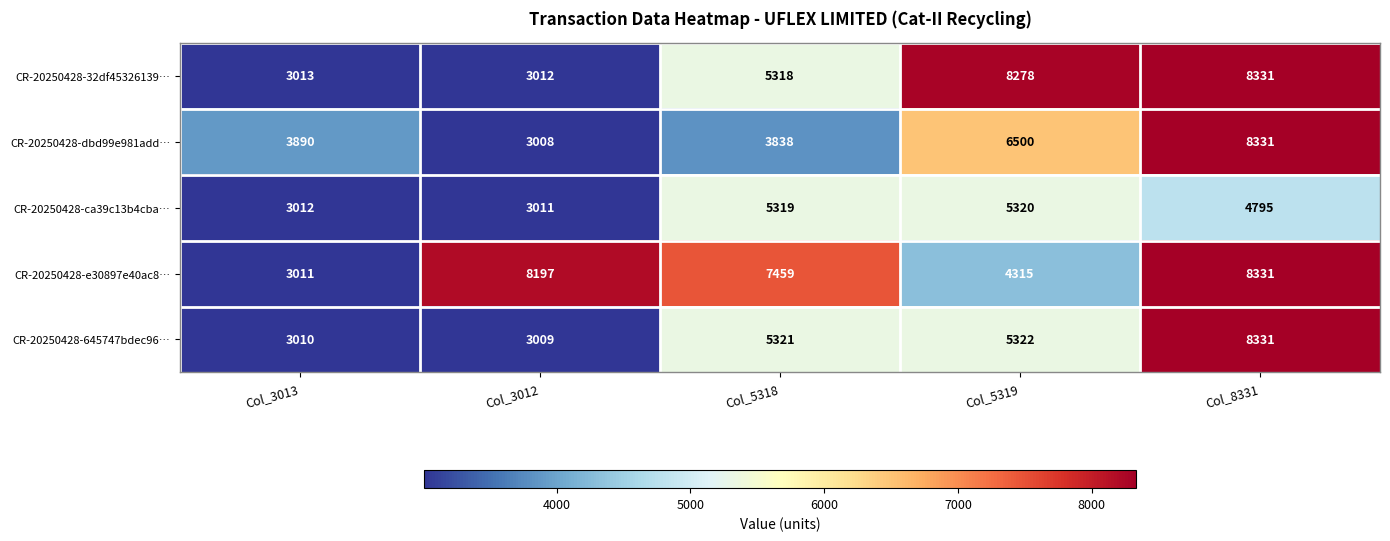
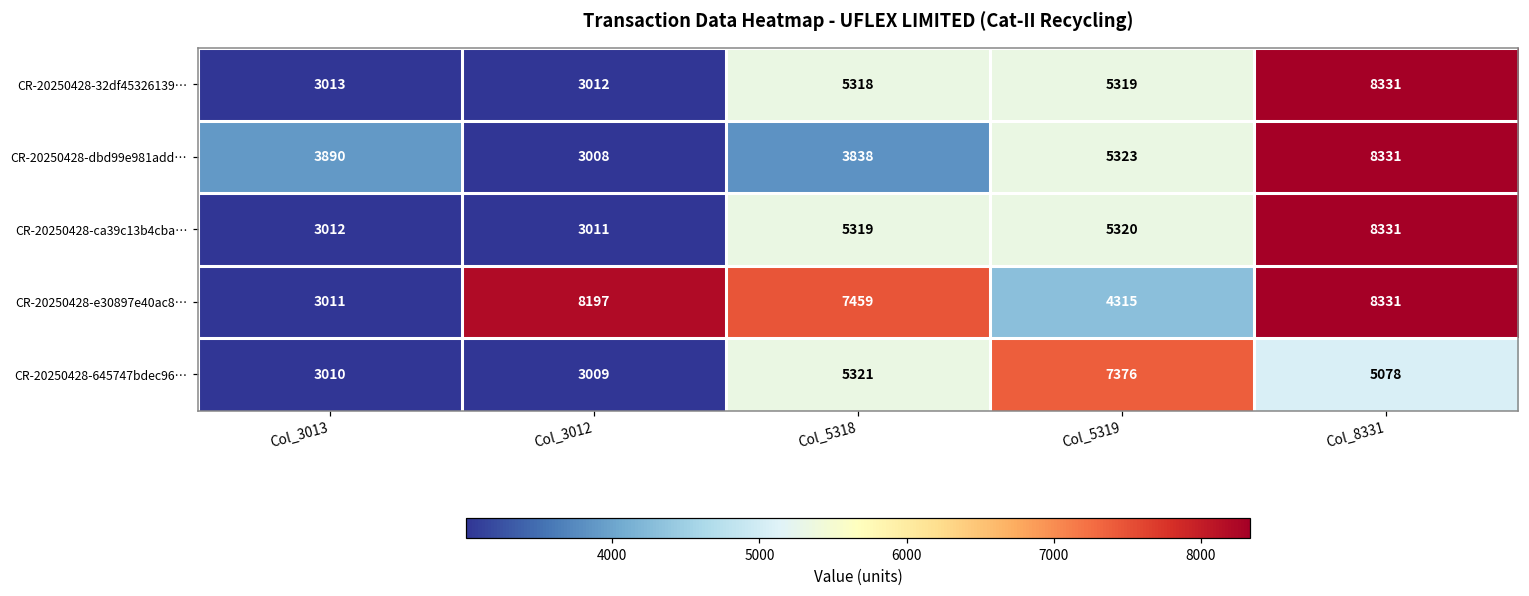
CR-20250428-32df45326139…, Col_5319: 8278 -> 5319
CR-20250428-dbd99e981add…, Col_5319: 6500 -> 5323
CR-20250428-ca39c13b4cba…, Col_8331: 4795 -> 8331
CR-20250428-645747bdec96…, Col_5319: 5322 -> 7376
CR-20250428-645747bdec96…, Col_8331: 8331 -> 5078
